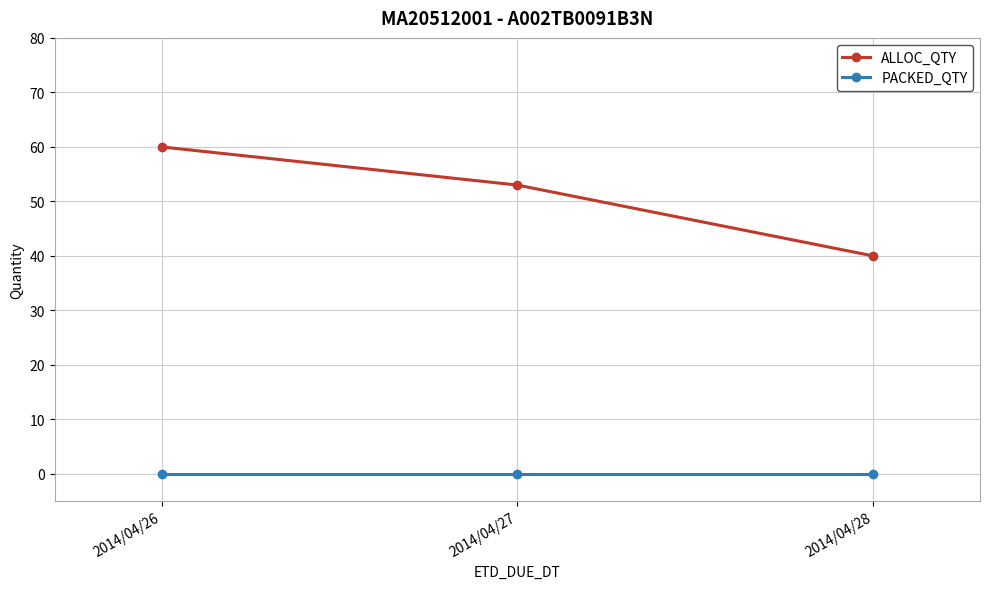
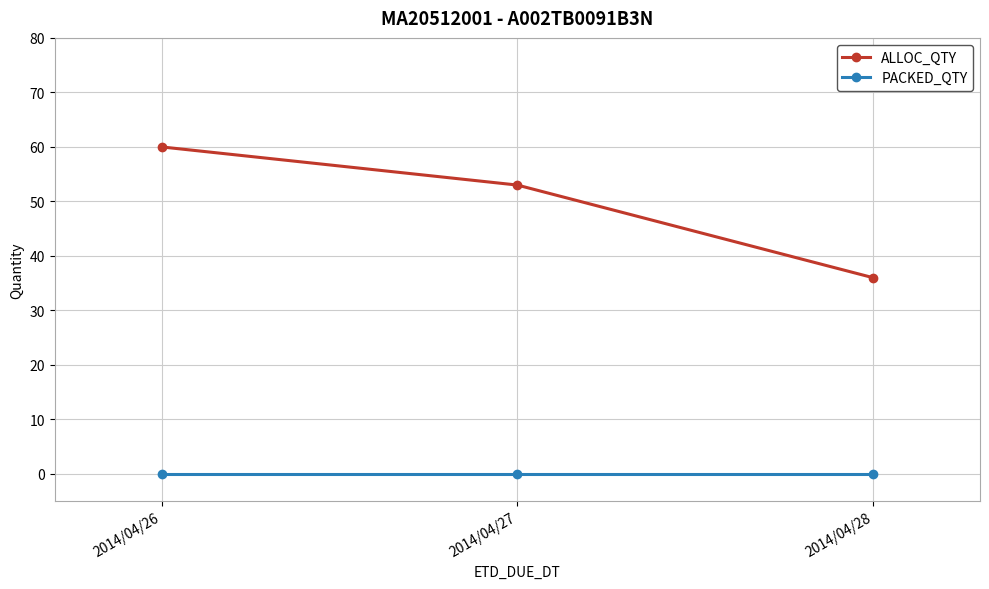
ALLOC_QTY, 2014/04/28: 40 -> 36
